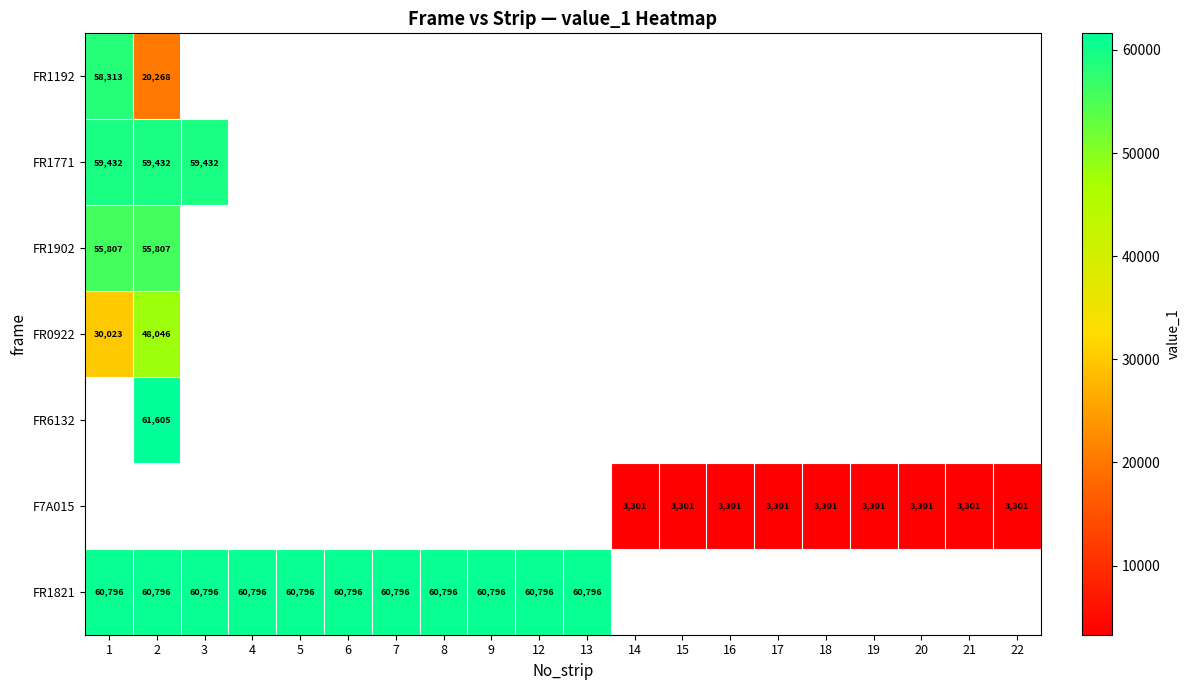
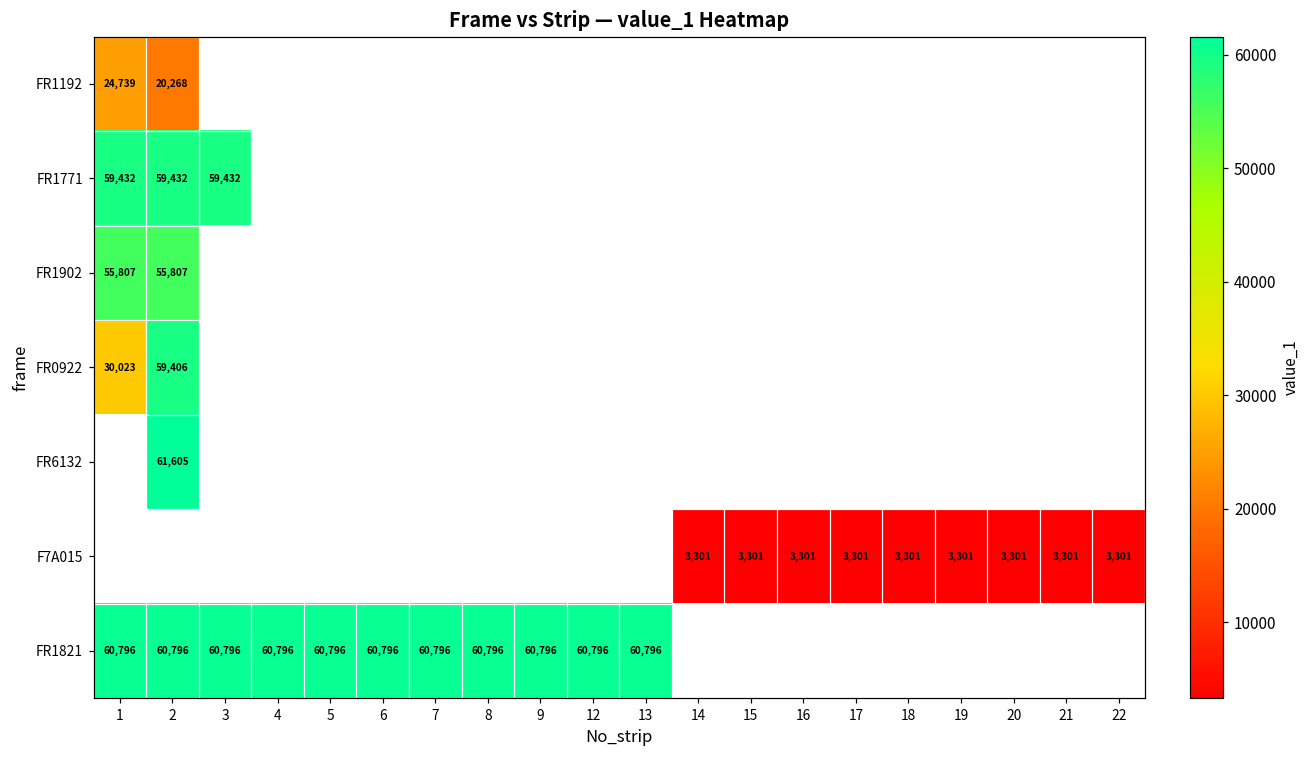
FR1192, 1: 58,313 -> 24,739
FR0922, 2: 48,046 -> 59,406
